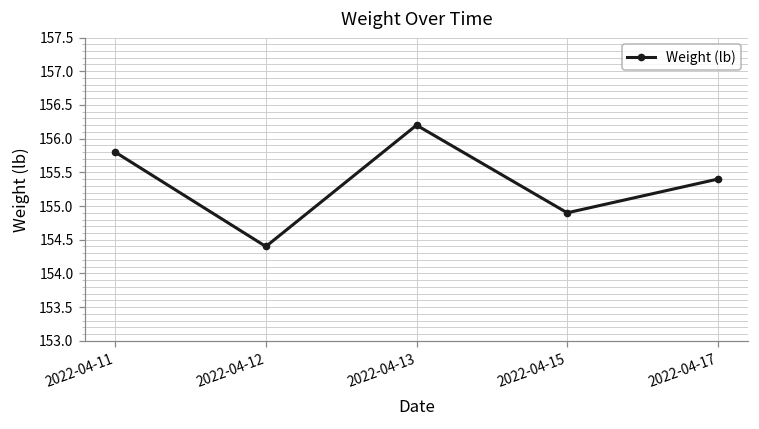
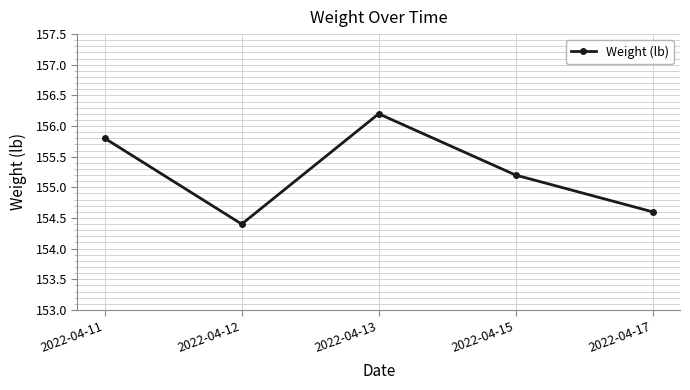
2022-04-15: 154.9 -> 155.2
2022-04-17: 155.4 -> 154.6
